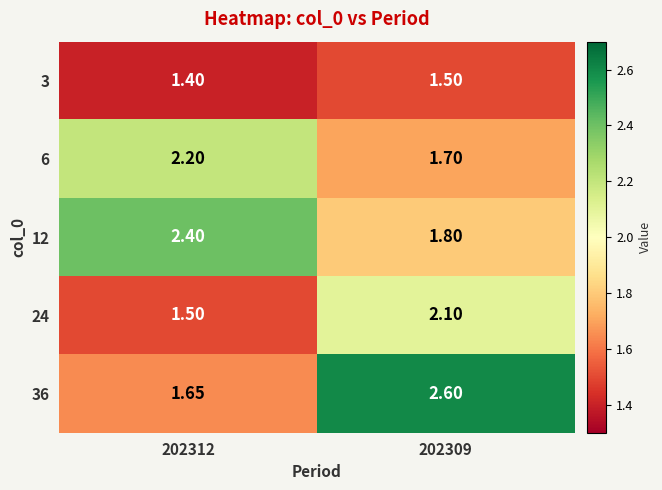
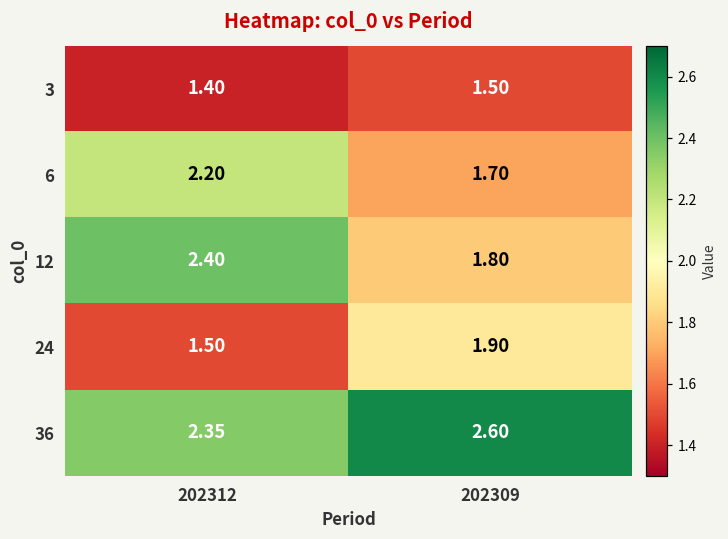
24, 202309: 2.10 -> 1.90
36, 202312: 1.65 -> 2.35
